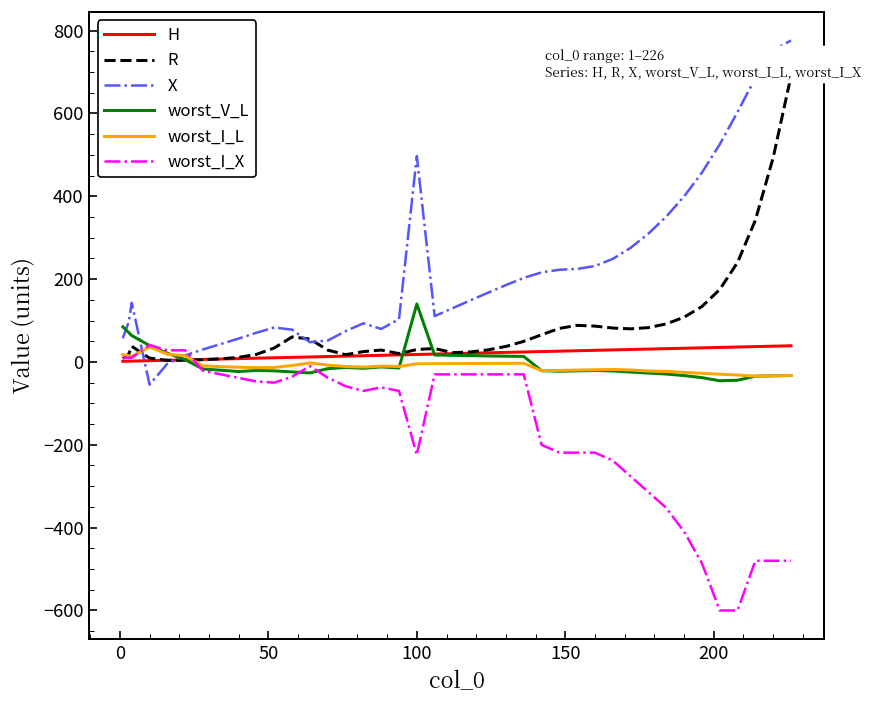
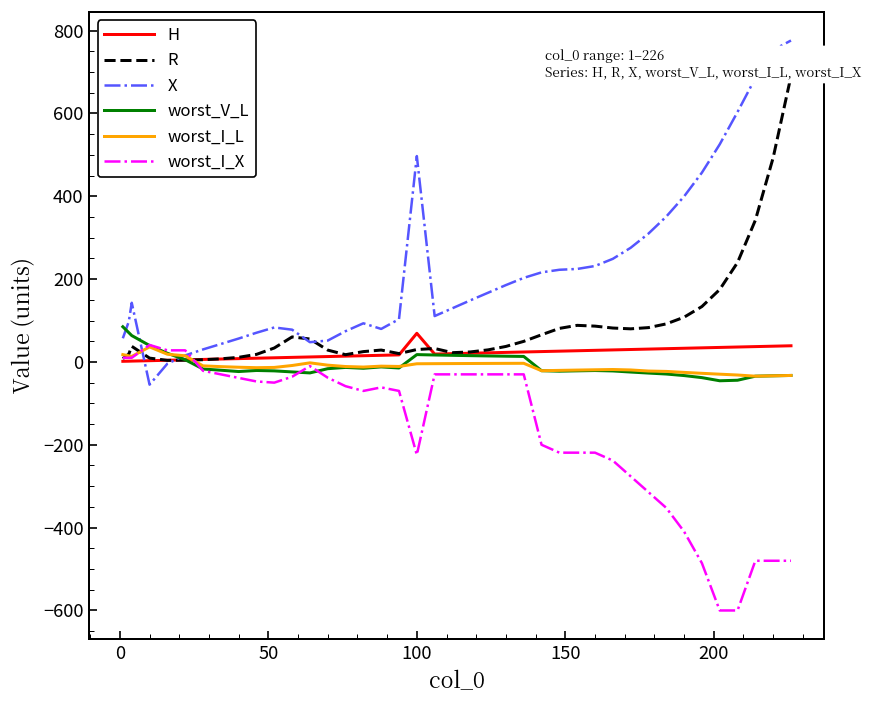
H, 100: 20 -> 70
worst_V_L, 100: 140 -> 20
